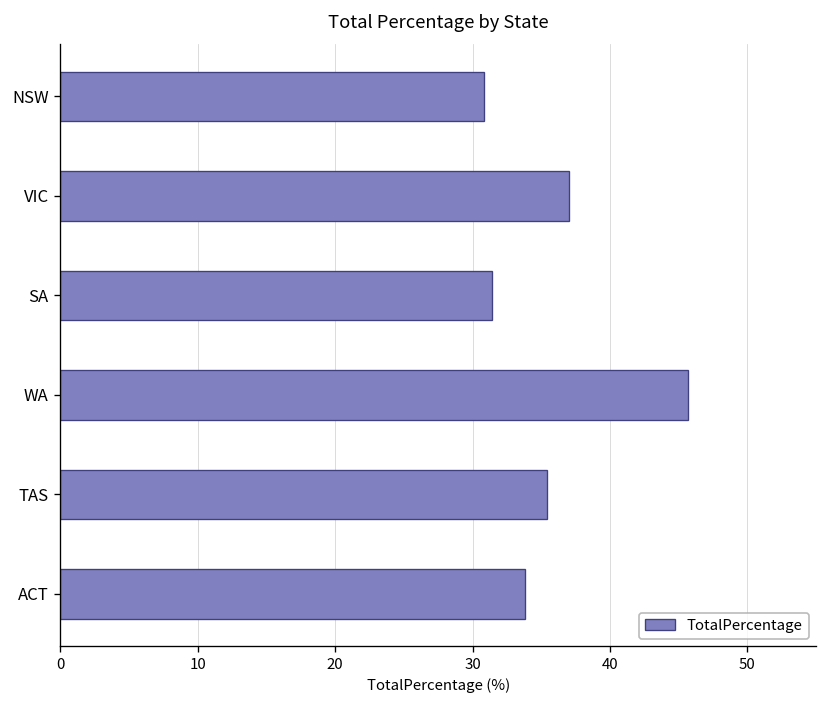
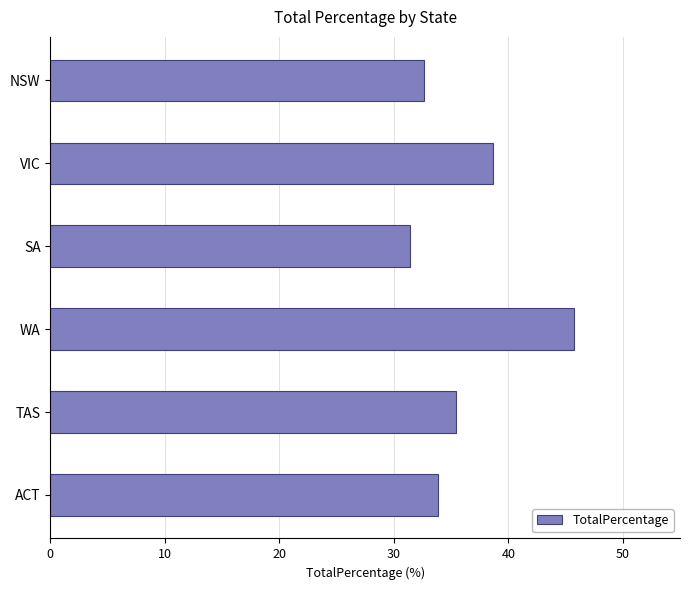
NSW: 30.9 -> 32.7
VIC: 37.0 -> 38.7
